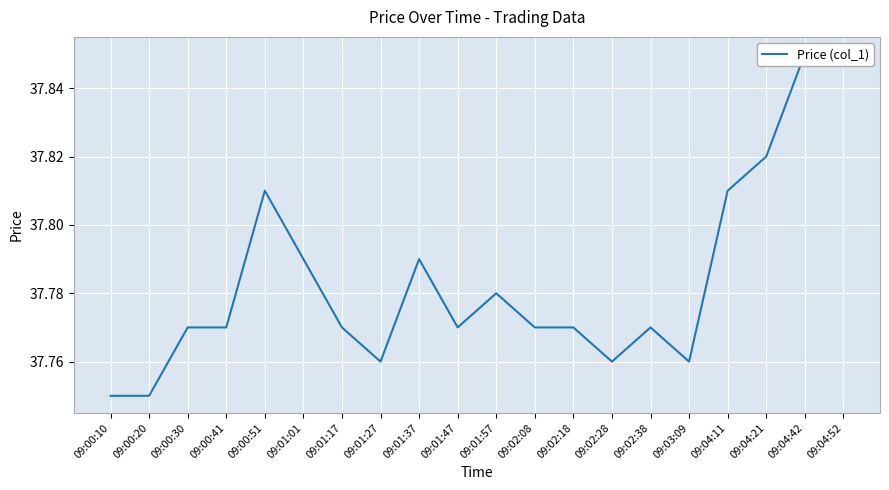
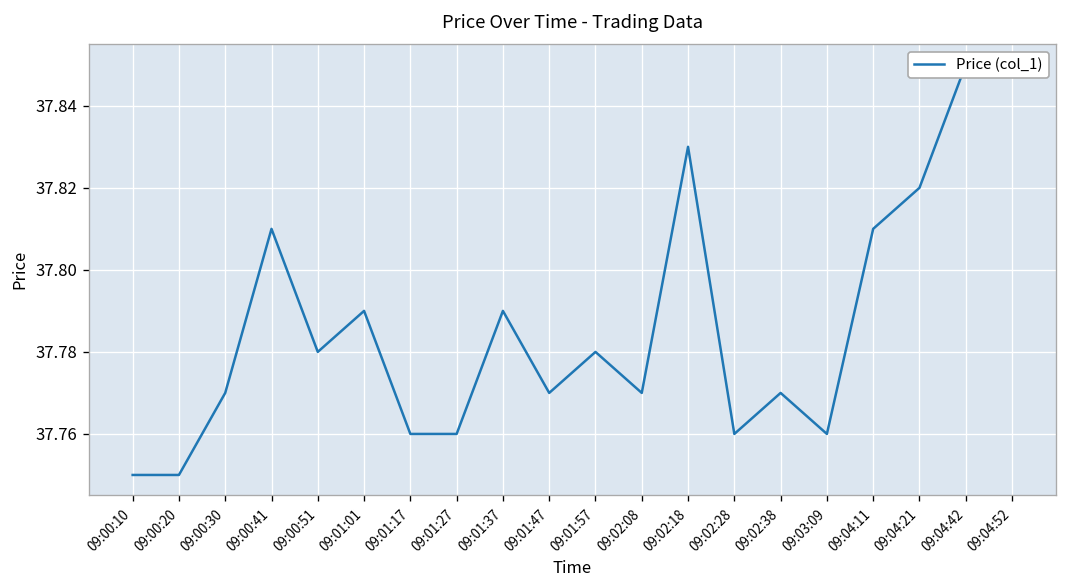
09:00:41: 37.77 -> 37.81
09:00:51: 37.81 -> 37.78
09:01:17: 37.77 -> 37.76
09:02:18: 37.77 -> 37.83
